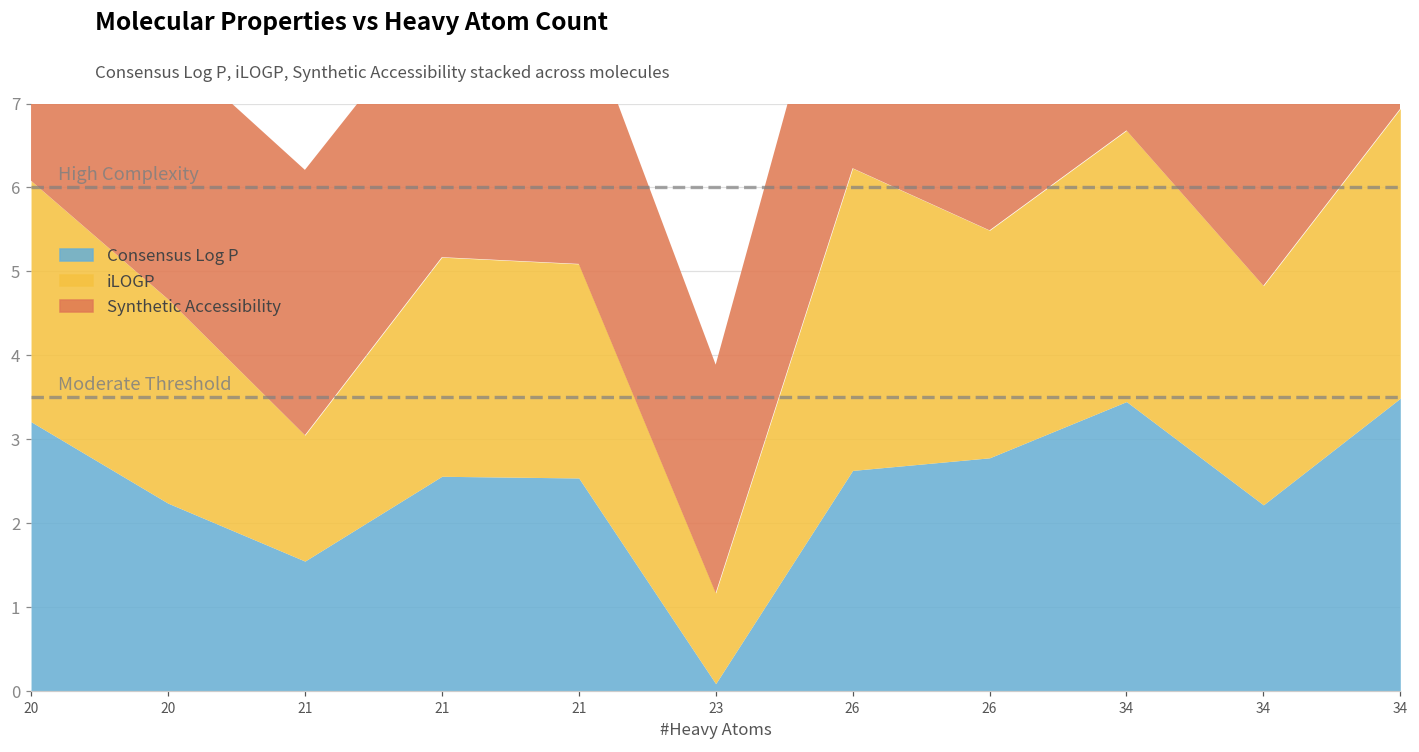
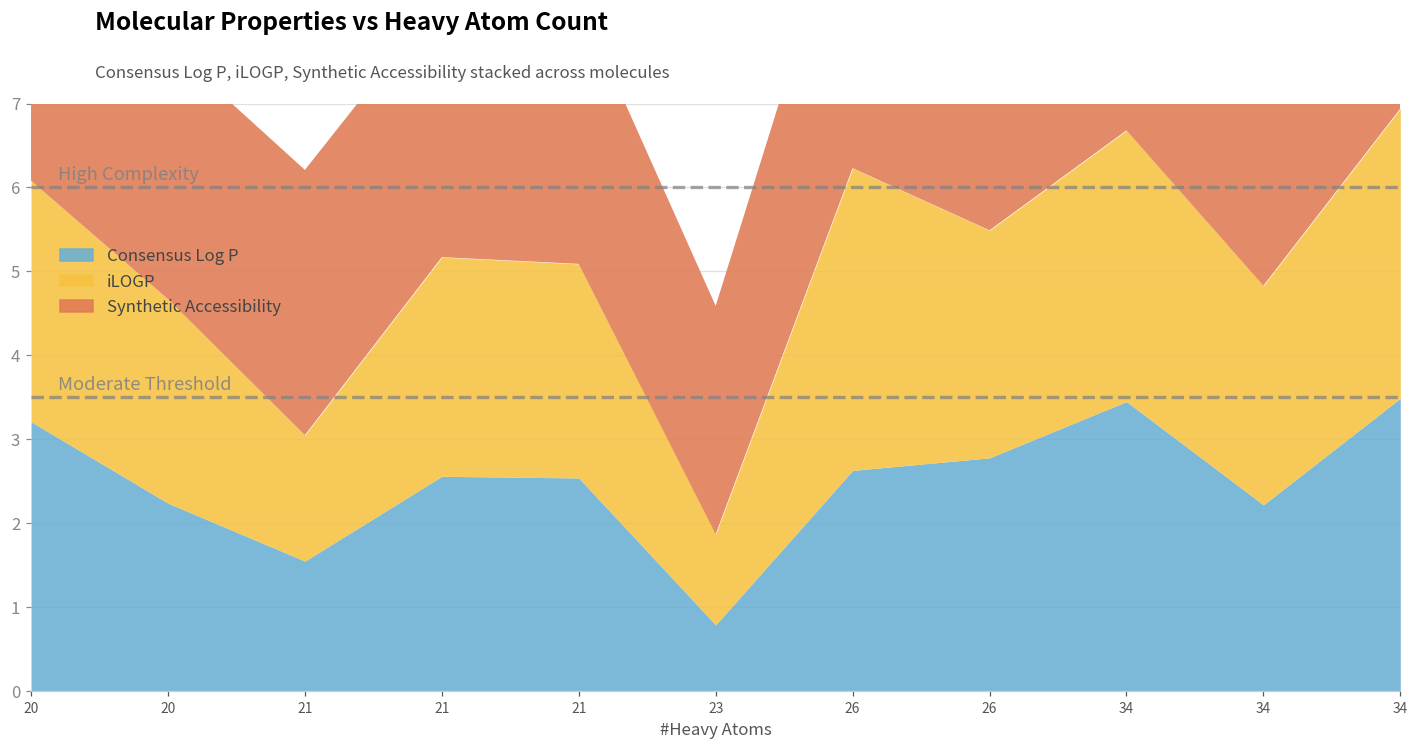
Consensus Log P, 23: 0.1 -> 0.8
